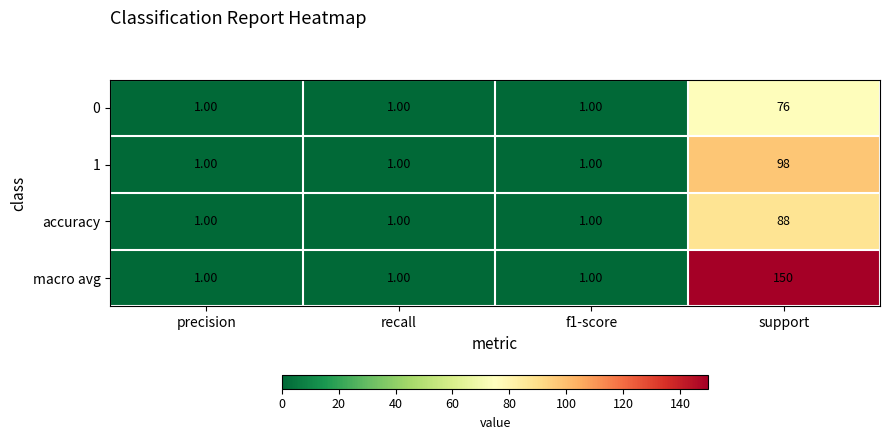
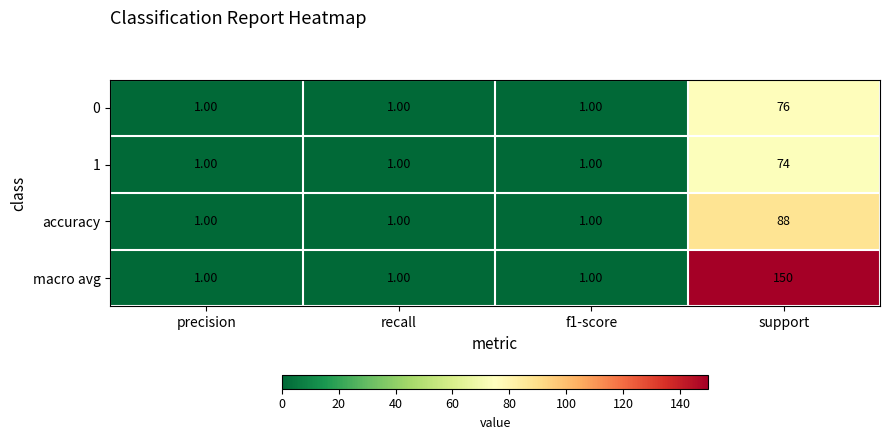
1, support: 98 -> 74
